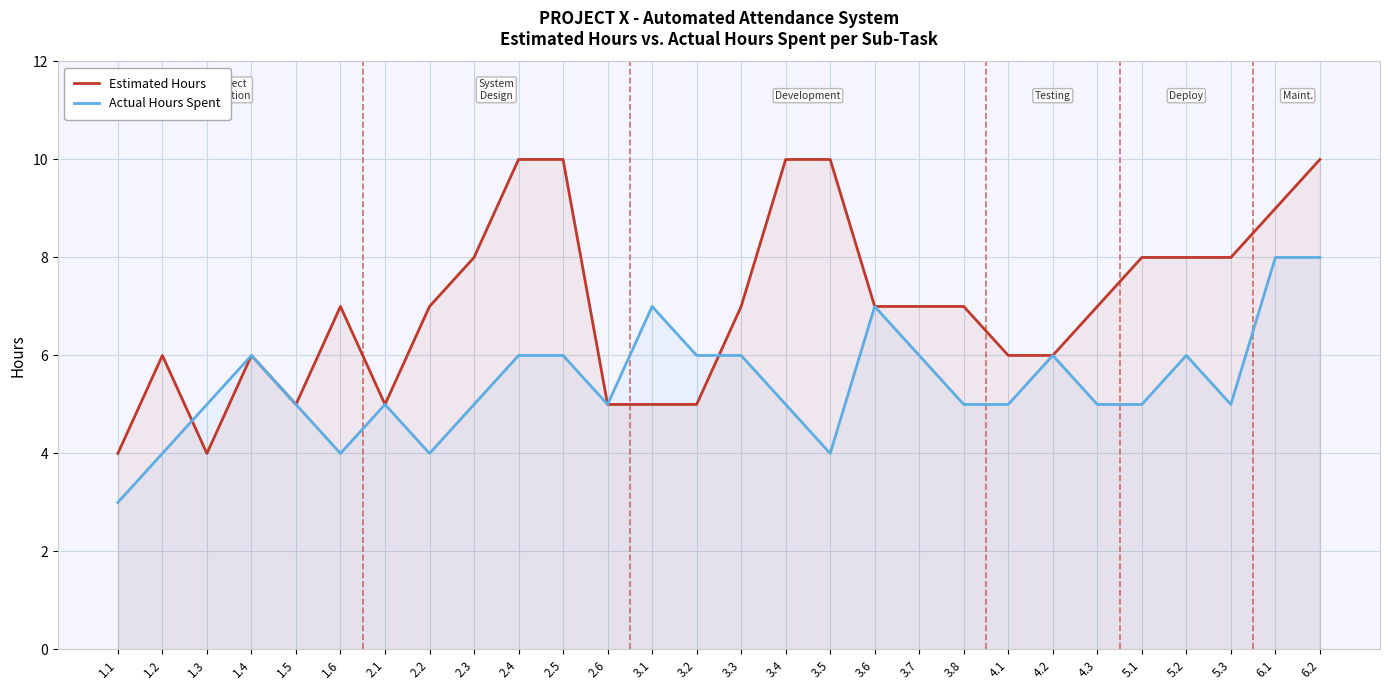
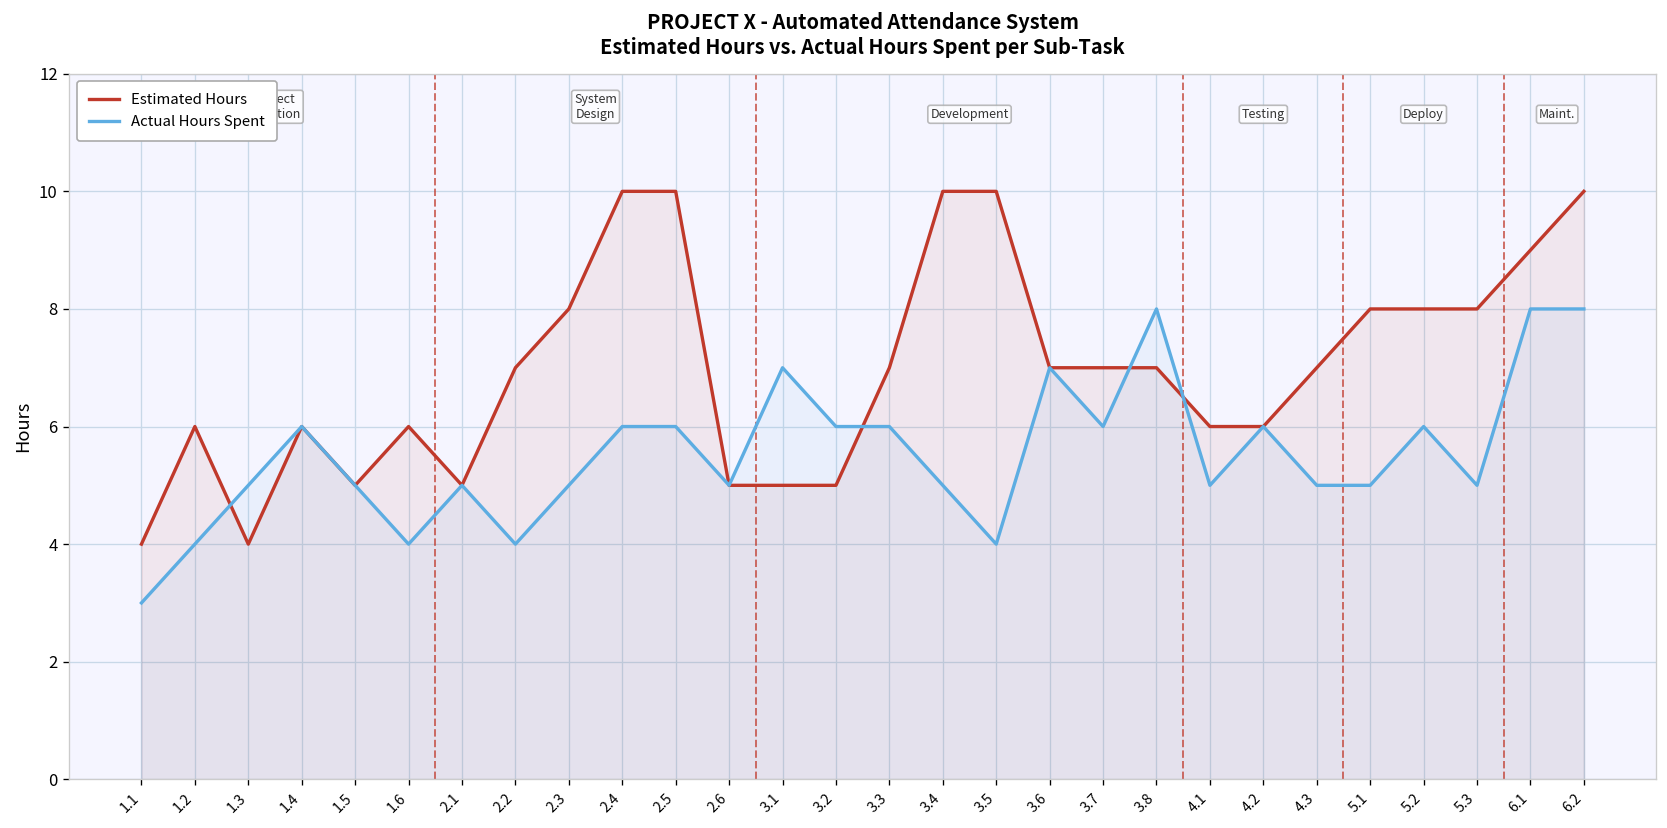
Estimated Hours, 1.6: 7 -> 6
Actual Hours Spent, 3.8: 5 -> 8
